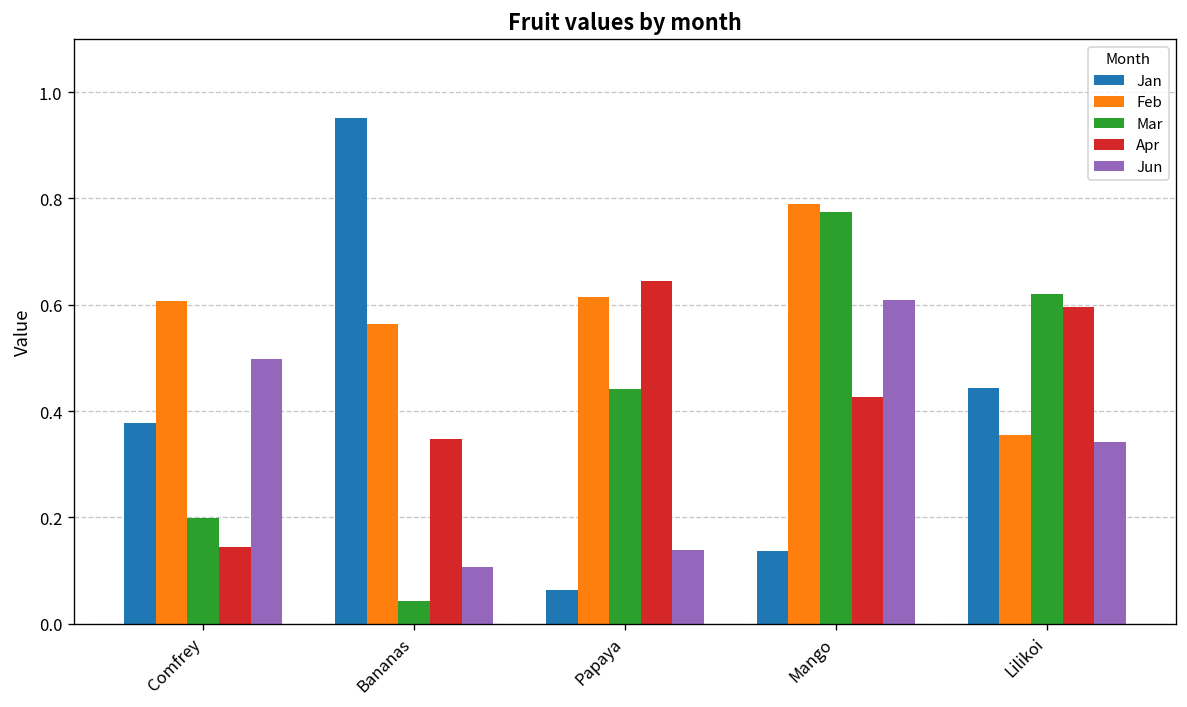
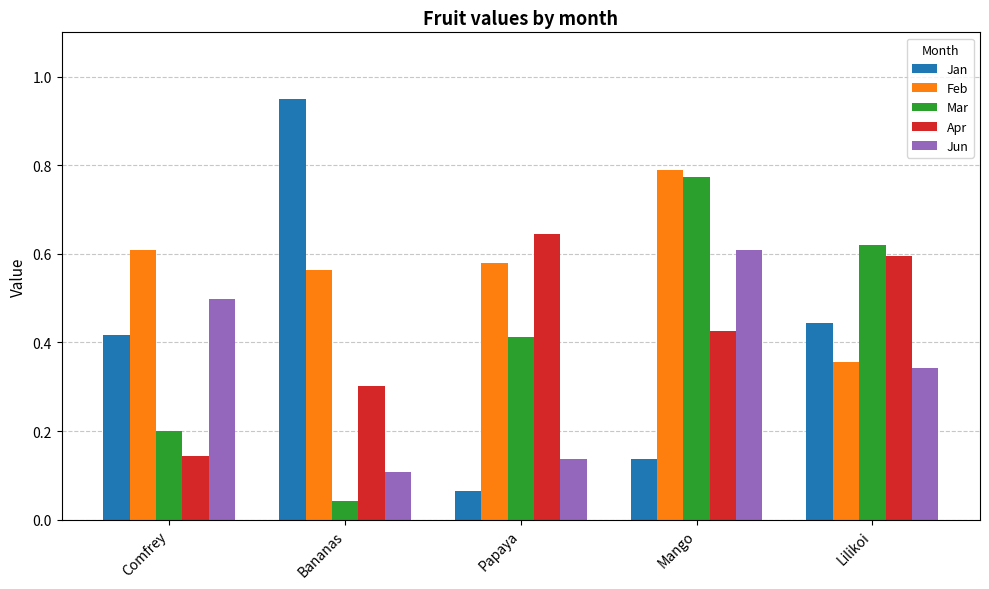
Jan, Comfrey: 0.38 -> 0.42
Apr, Bananas: 0.35 -> 0.30
Feb, Papaya: 0.62 -> 0.58
Mar, Papaya: 0.44 -> 0.41
